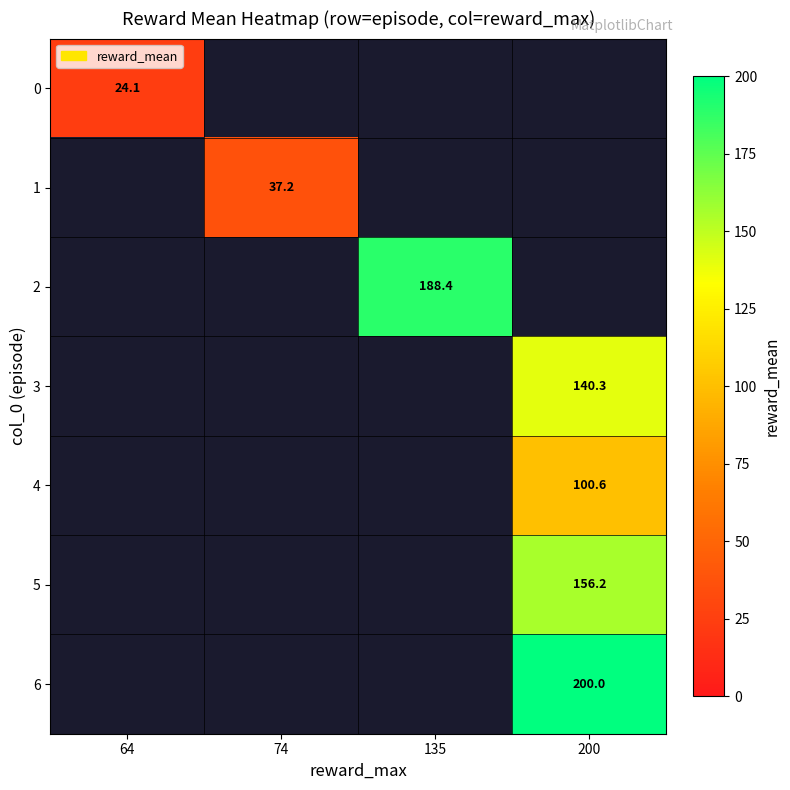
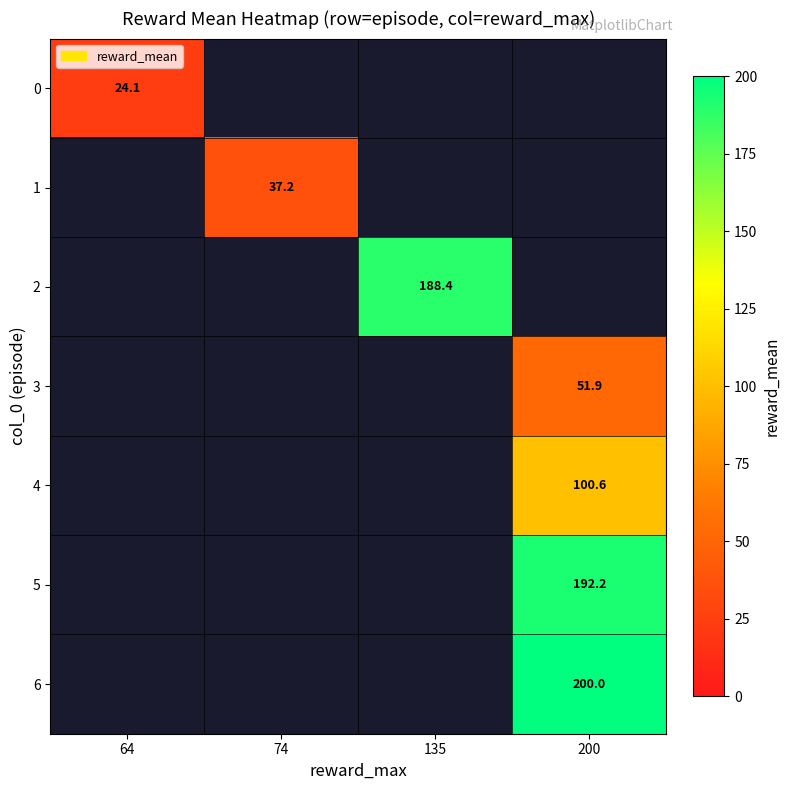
3, 200: 140.3 -> 51.9
5, 200: 156.2 -> 192.2
